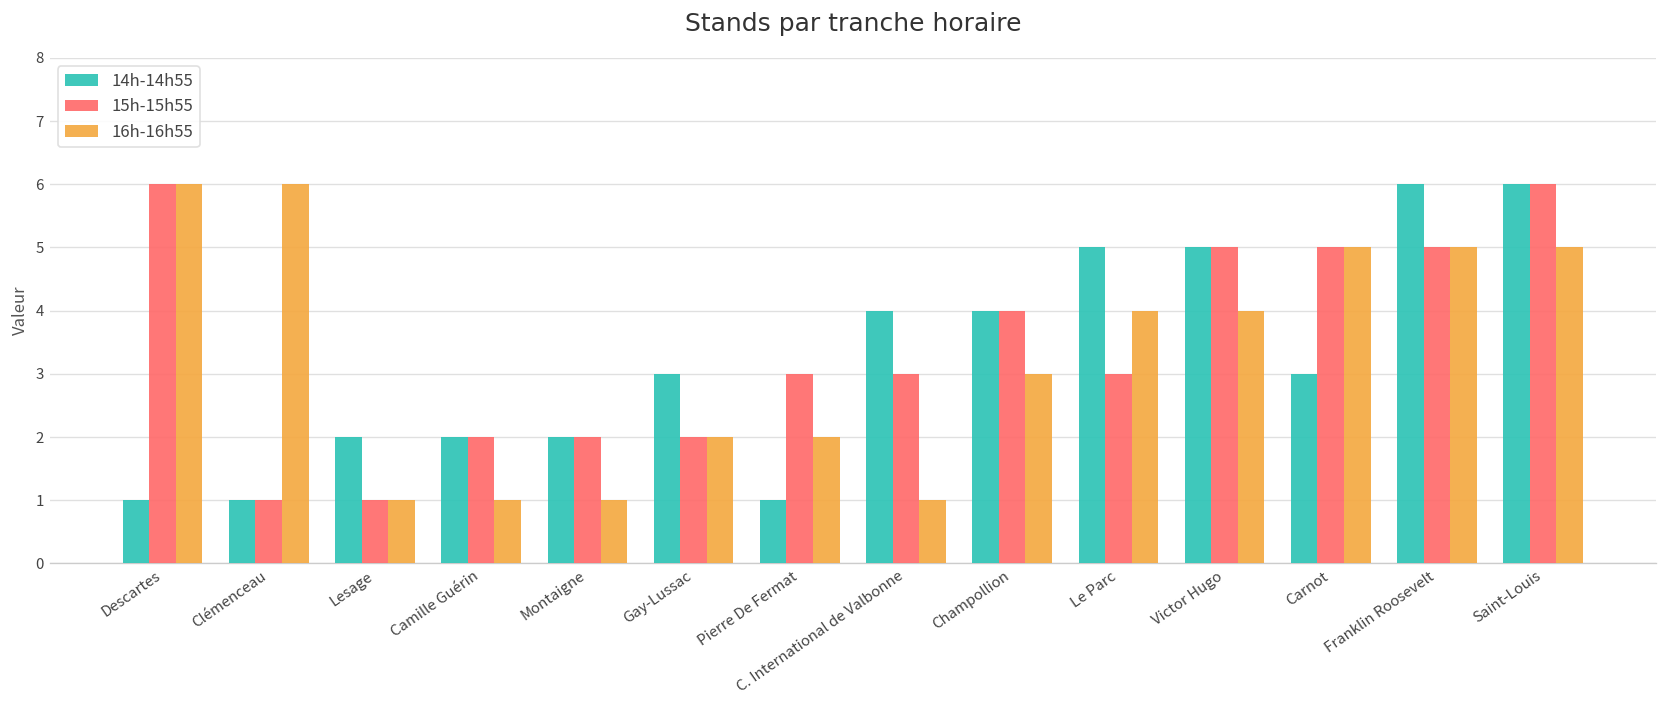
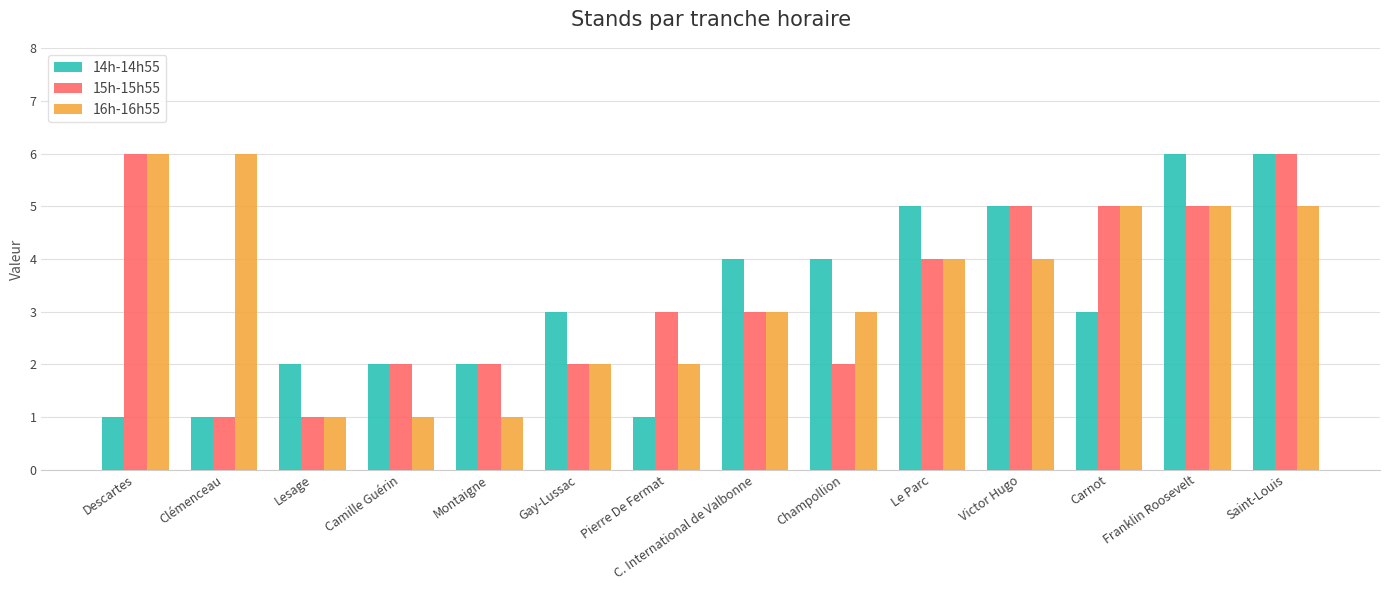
16h-16h55, C. International de Valbonne: 1 -> 3
15h-15h55, Champollion: 4 -> 2
15h-15h55, Le Parc: 3 -> 4
